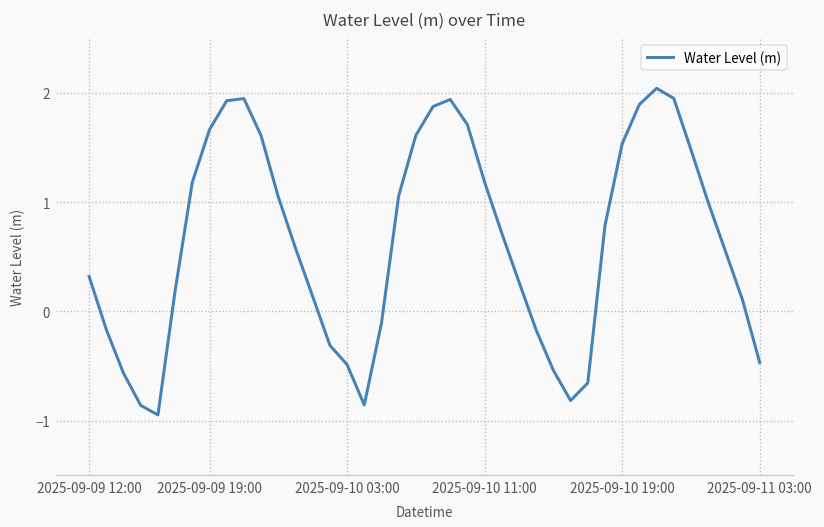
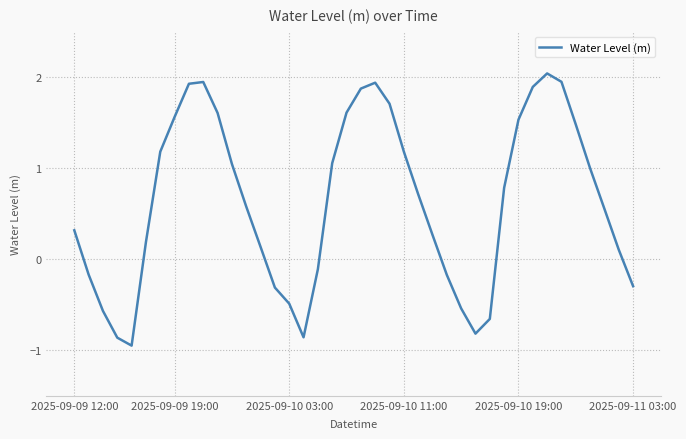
2025-09-09 19:00: 1.7 -> 1.6
2025-09-11 03:00: -0.5 -> -0.3
